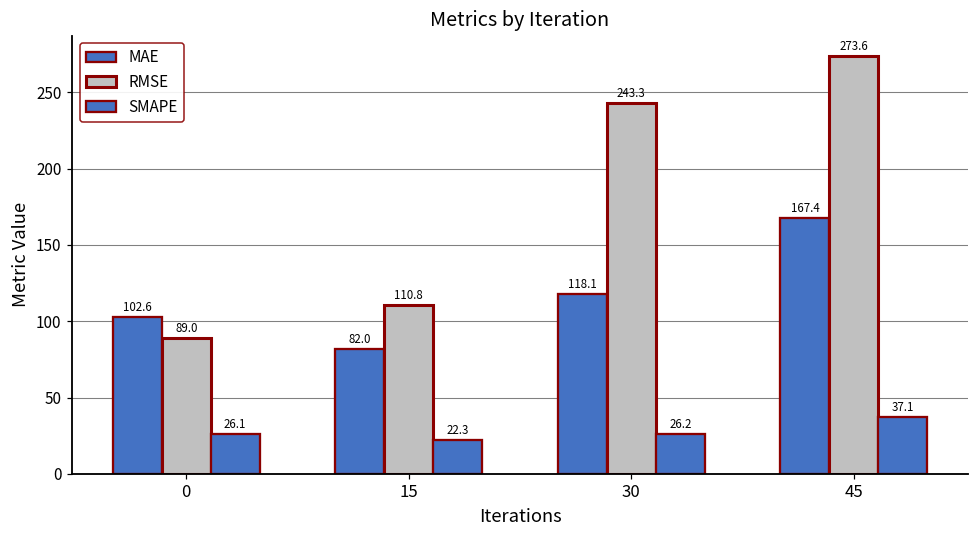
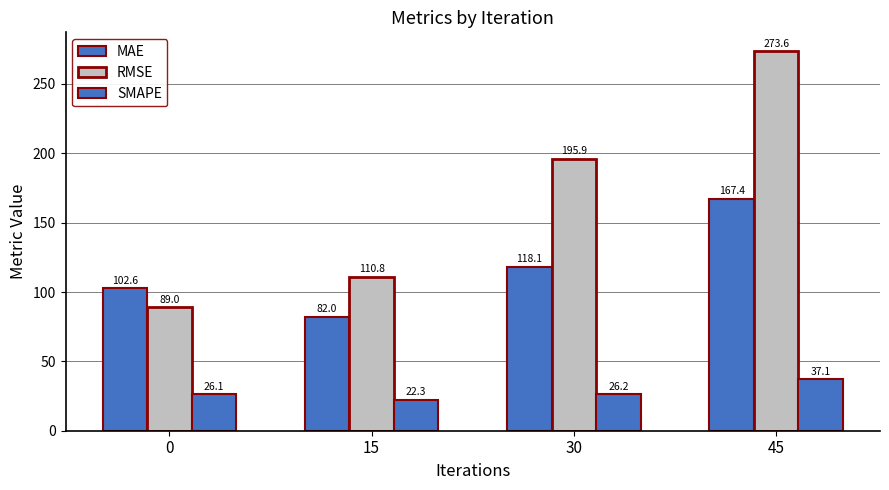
RMSE, 30: 243.3 -> 195.9
